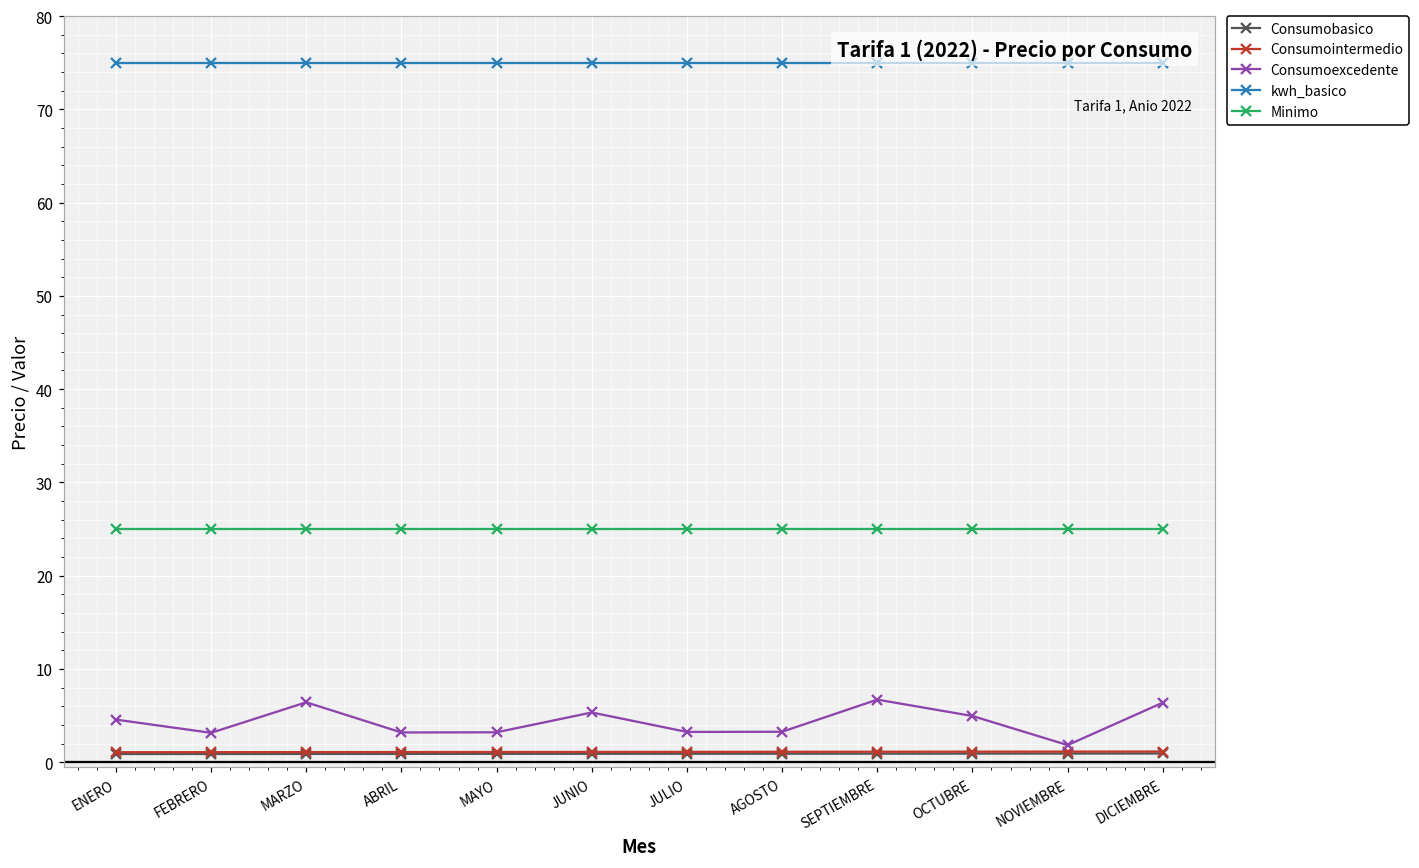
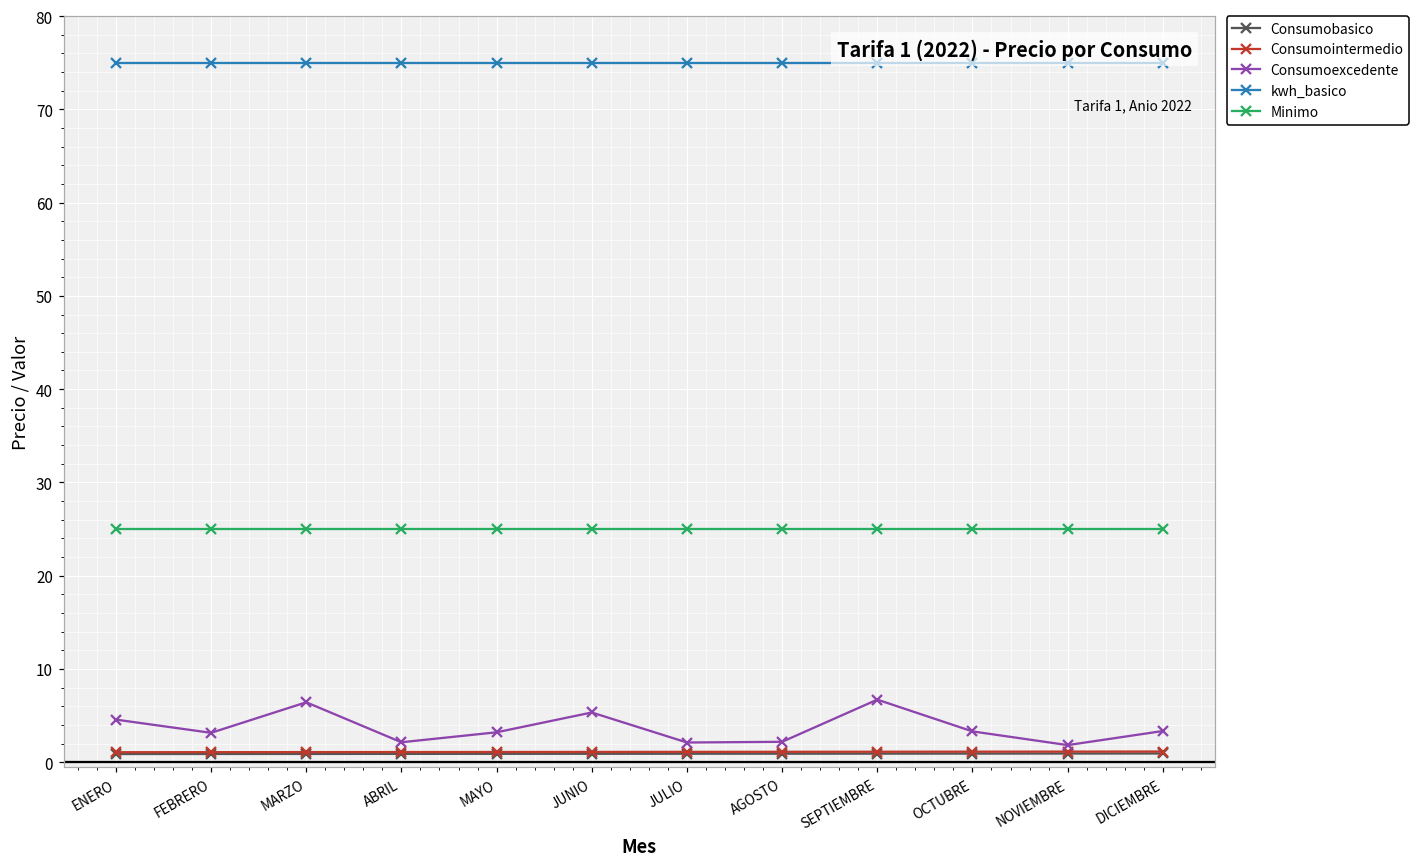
Consumoexcedente, ABRIL: 3 -> 2
Consumoexcedente, JULIO: 3 -> 2
Consumoexcedente, AGOSTO: 3 -> 2
Consumoexcedente, OCTUBRE: 5 -> 3
Consumoexcedente, DICIEMBRE: 6 -> 3
